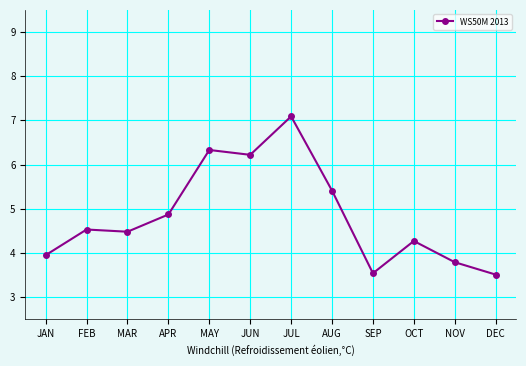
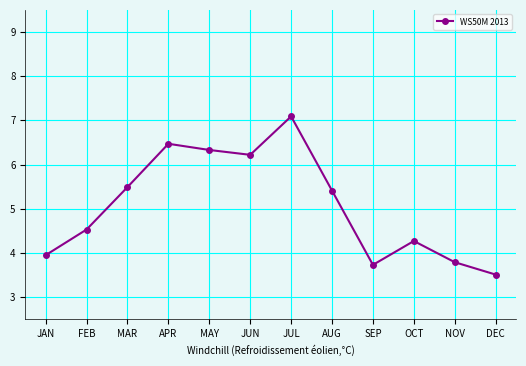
MAR: 4.5 -> 5.5
APR: 4.9 -> 6.5
SEP: 3.5 -> 3.7
